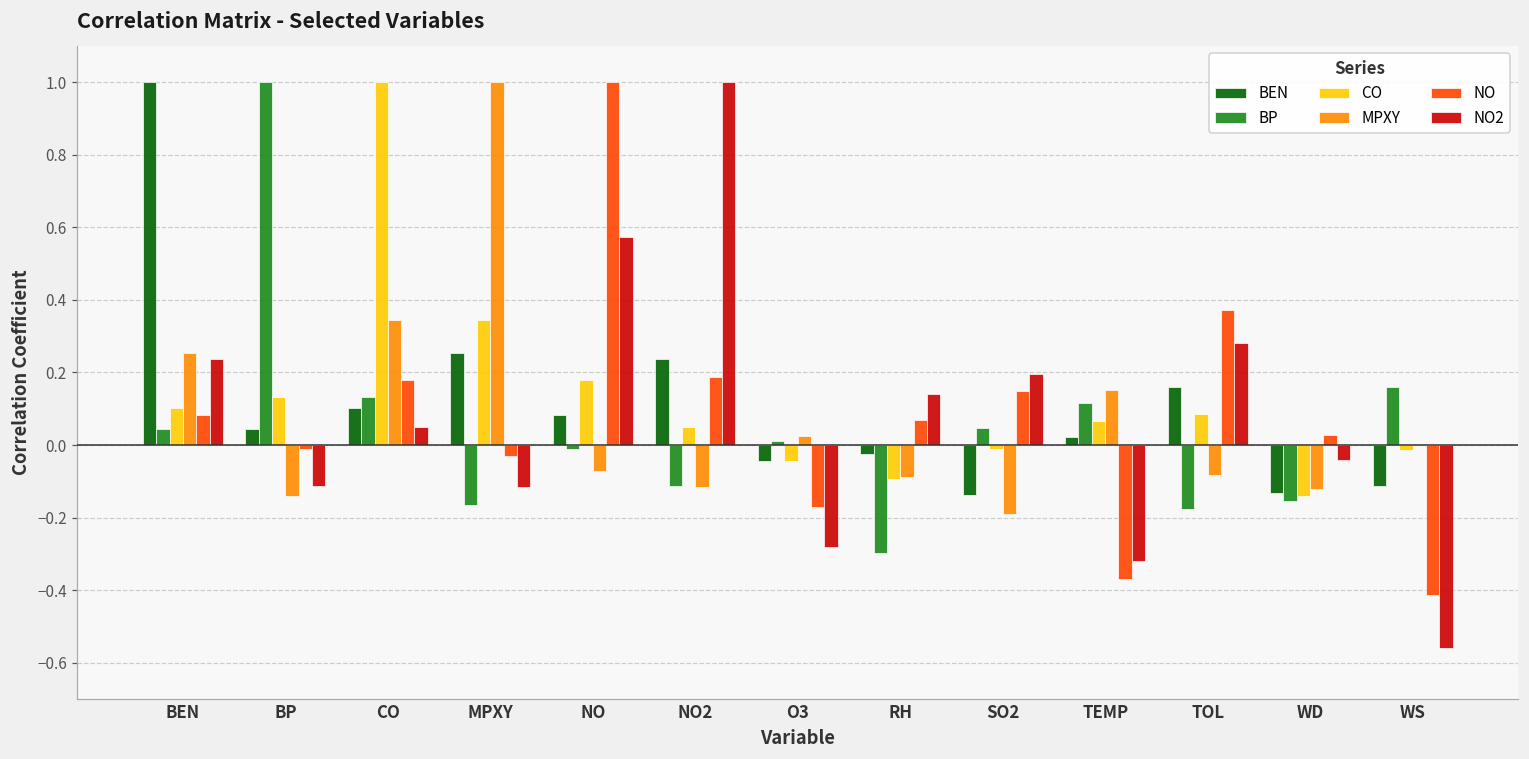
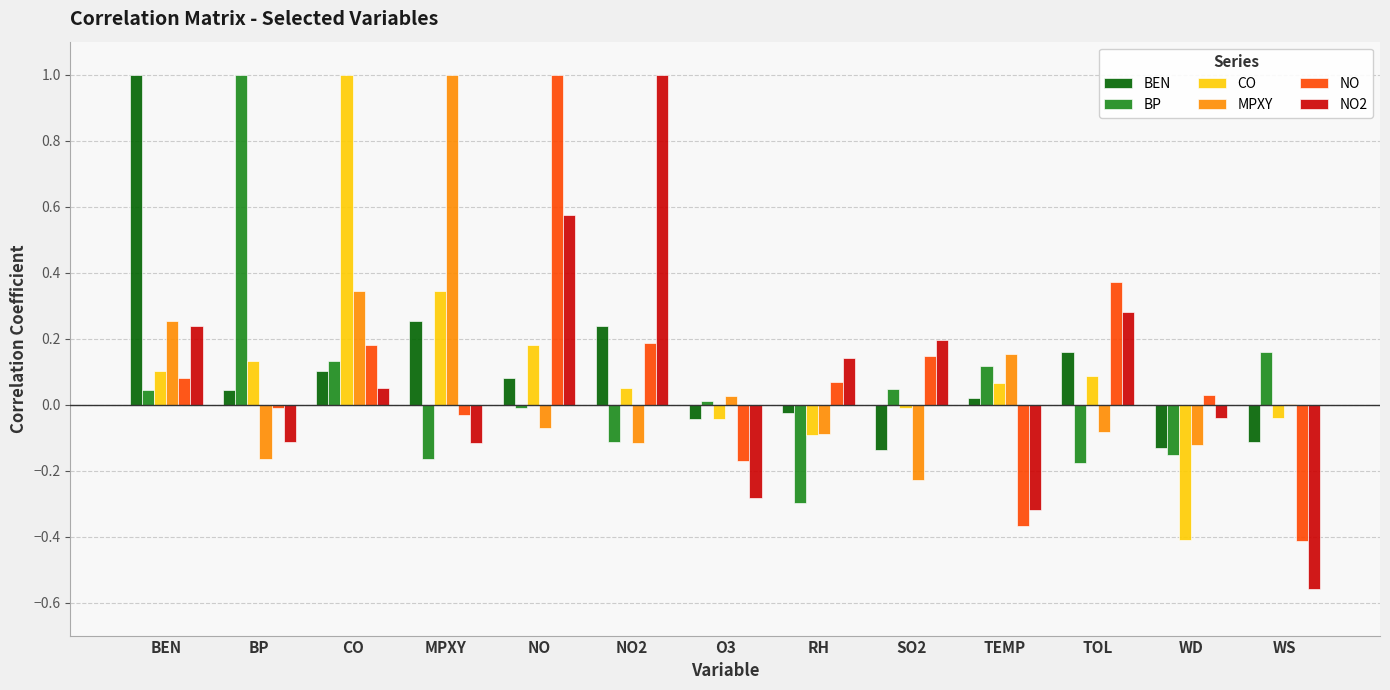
MPXY, BP: -0.14 -> -0.17
MPXY, SO2: -0.19 -> -0.23
CO, WD: -0.14 -> -0.41
CO, WS: -0.01 -> -0.04
